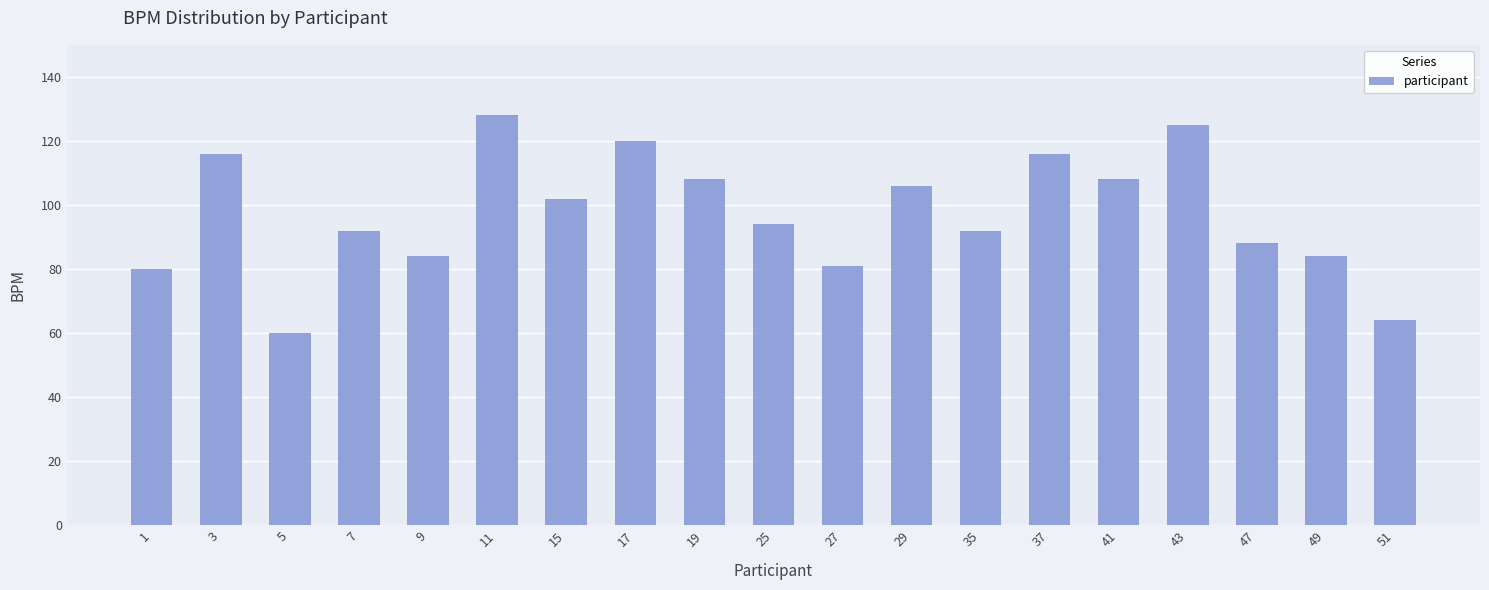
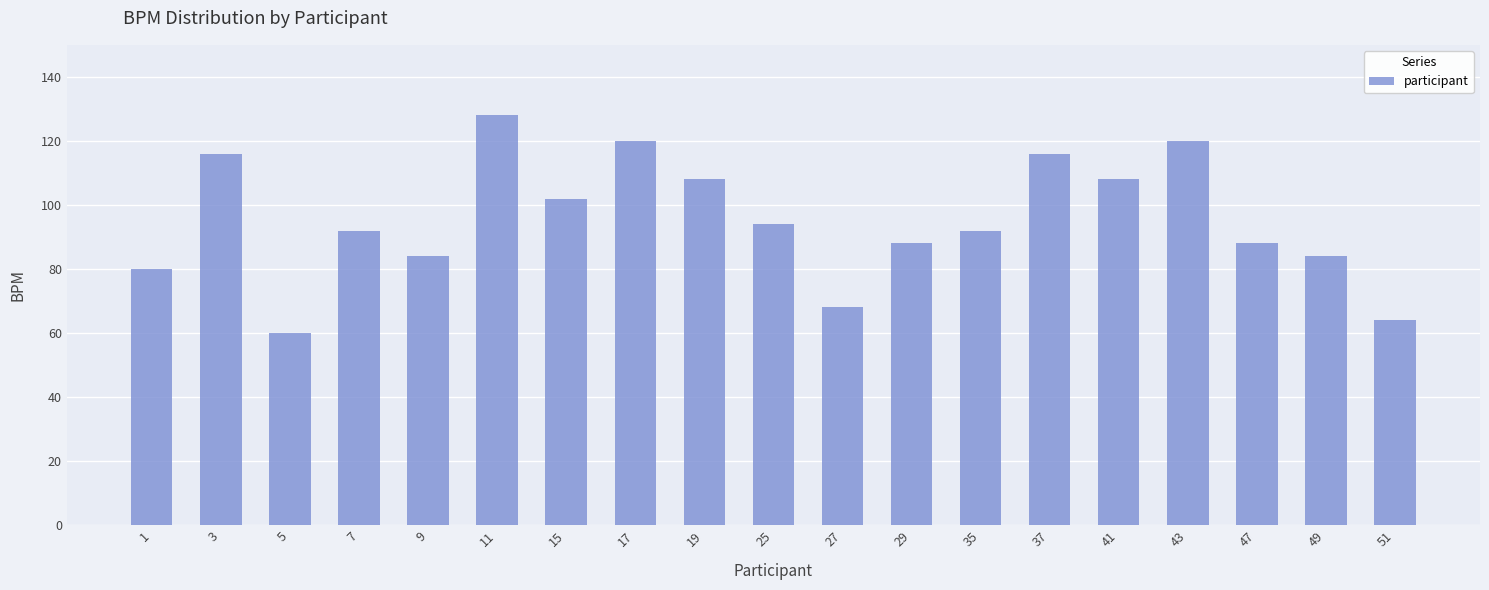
27: 81 -> 68
29: 106 -> 88
43: 125 -> 120
